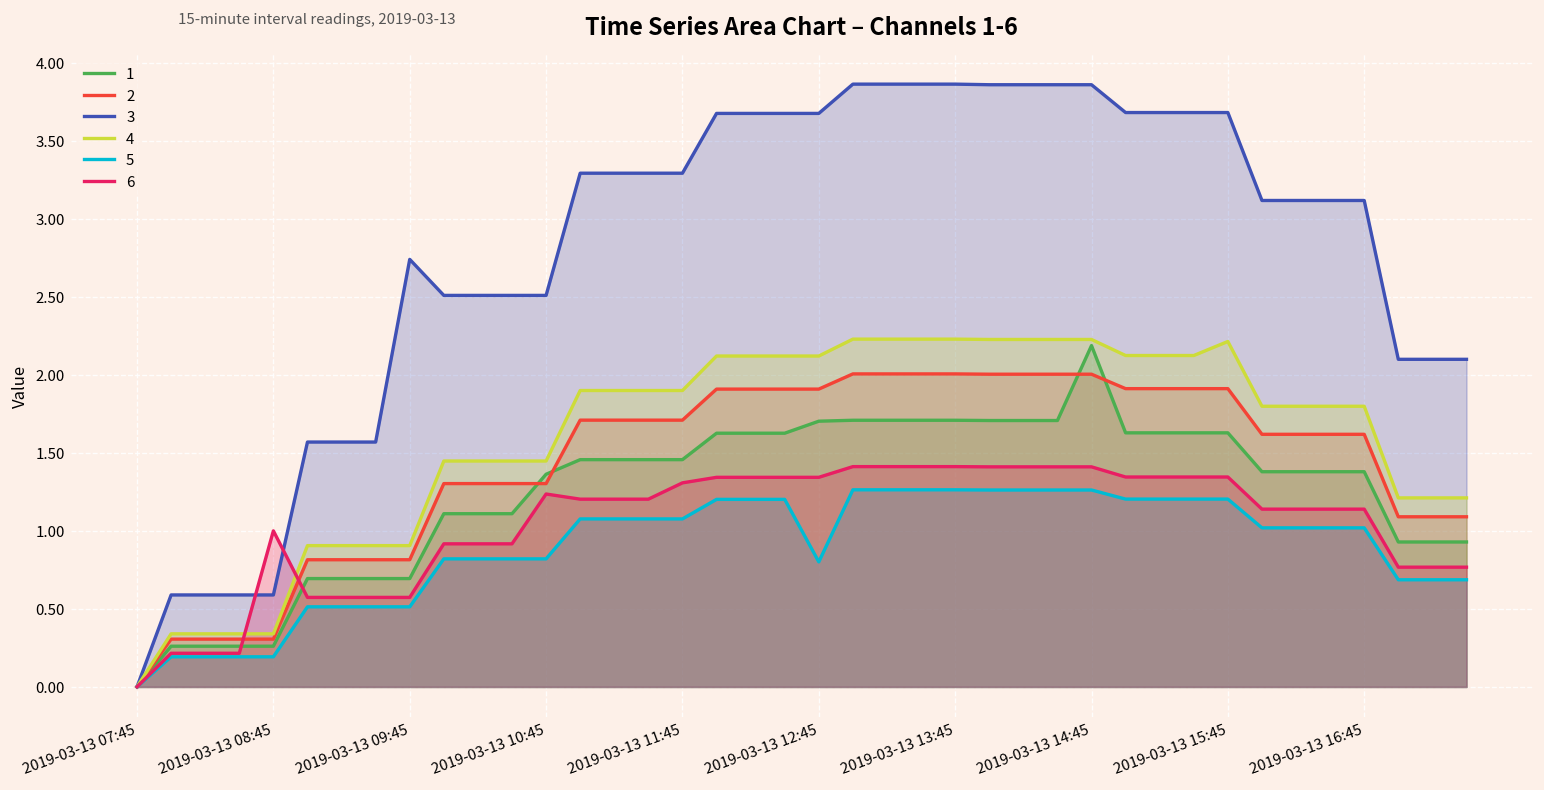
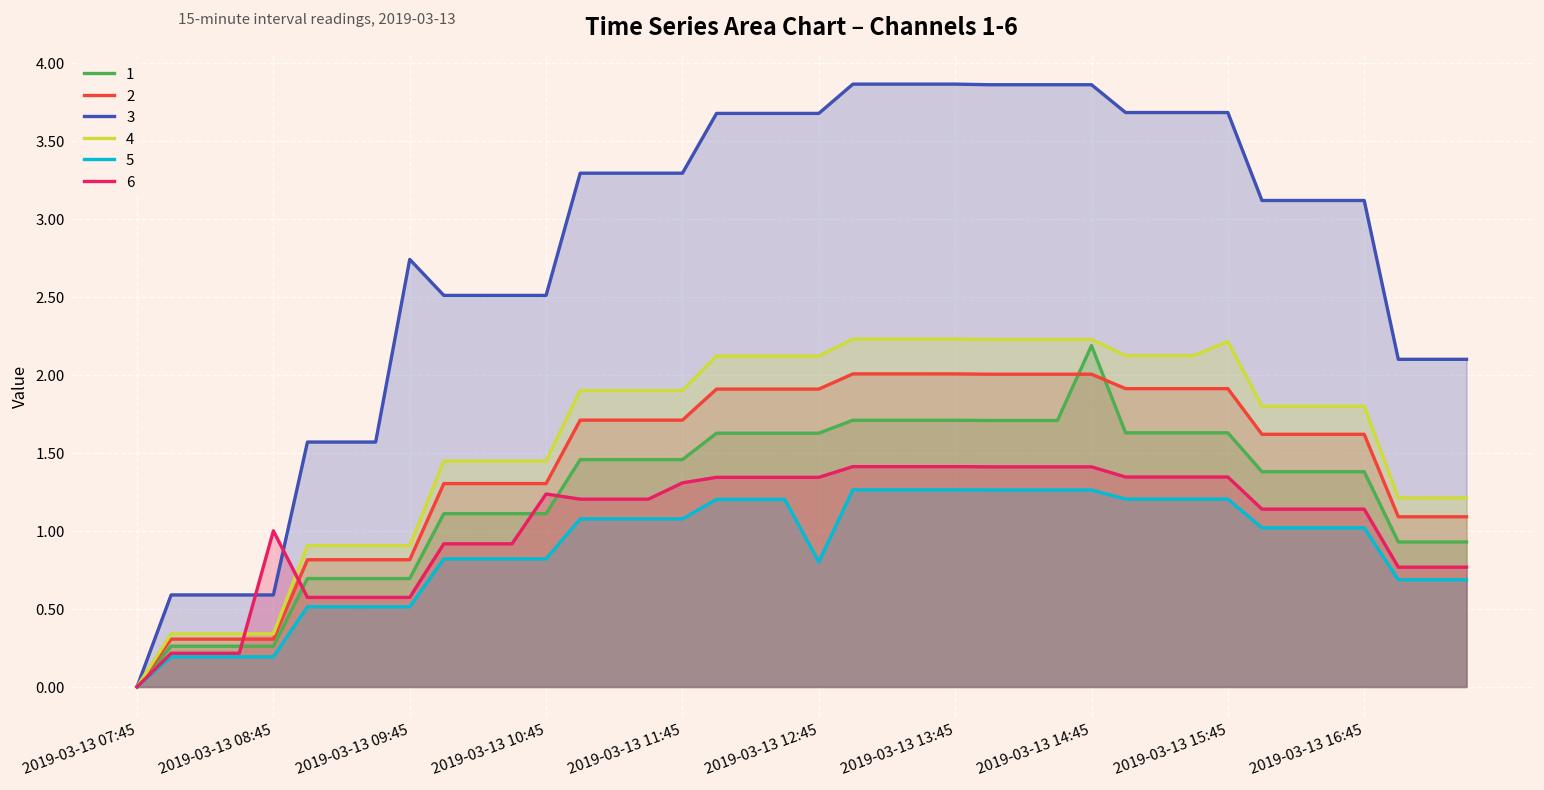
1, 2019-03-13 10:45: 1.36 -> 1.11
1, 2019-03-13 12:45: 1.70 -> 1.63
